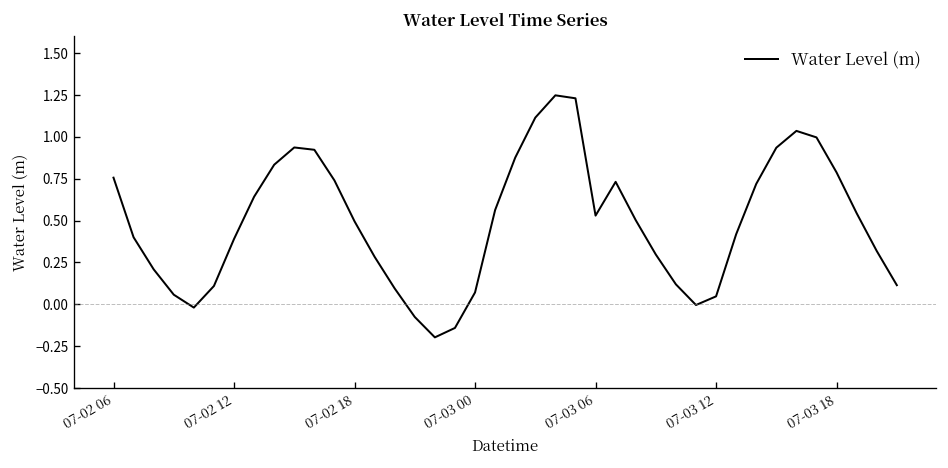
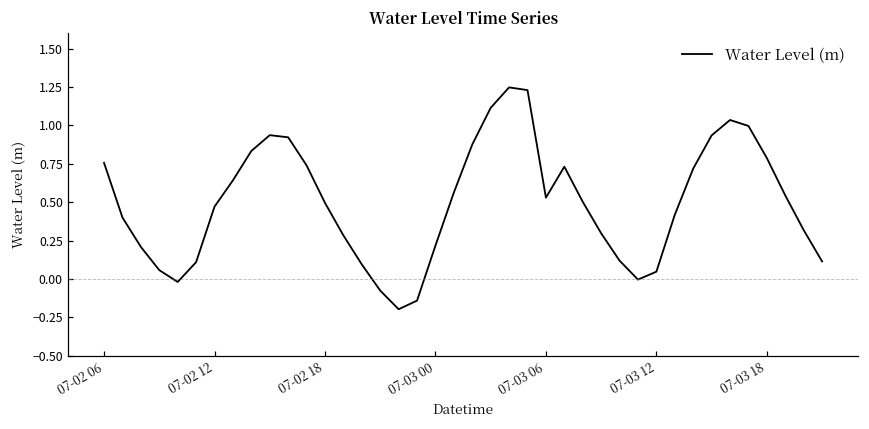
07-02 12: 0.39 -> 0.47
07-03 00: 0.07 -> 0.22
